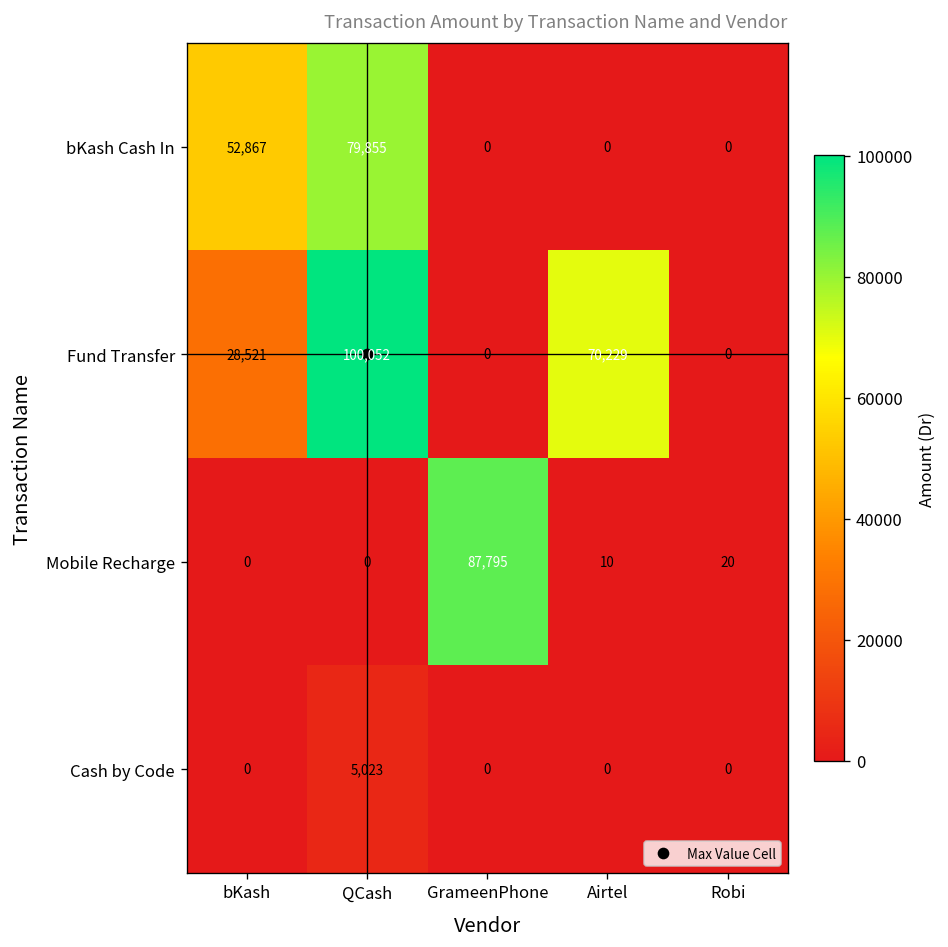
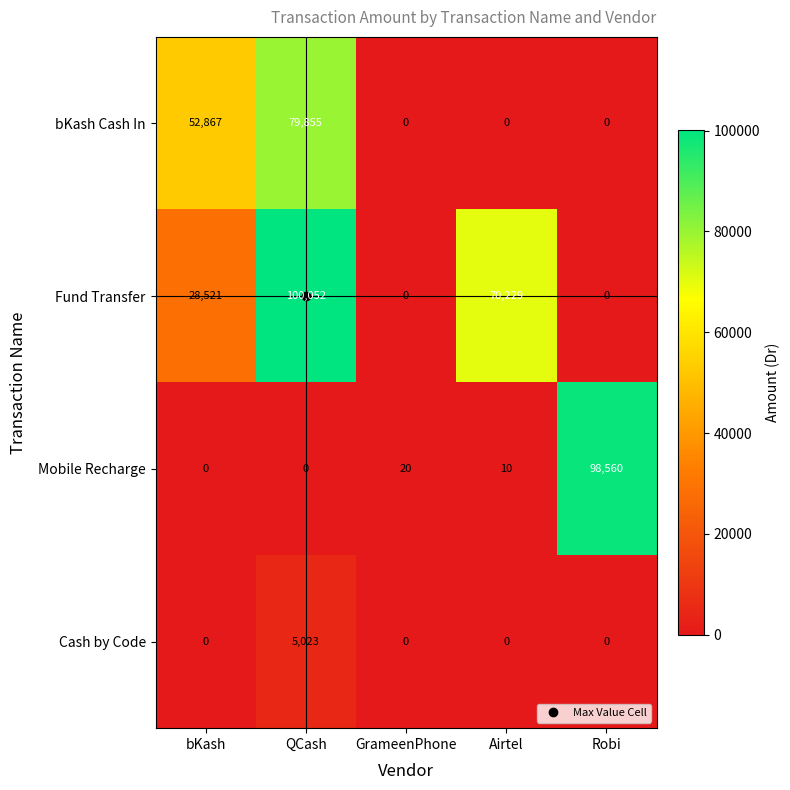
Mobile Recharge, GrameenPhone: 87,795 -> 20
Mobile Recharge, Robi: 20 -> 98,560
